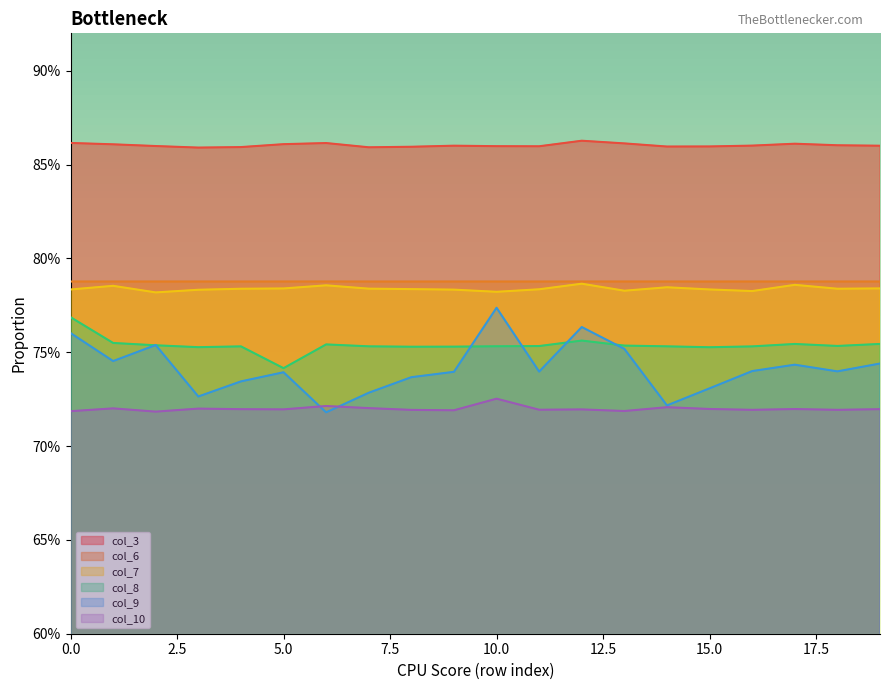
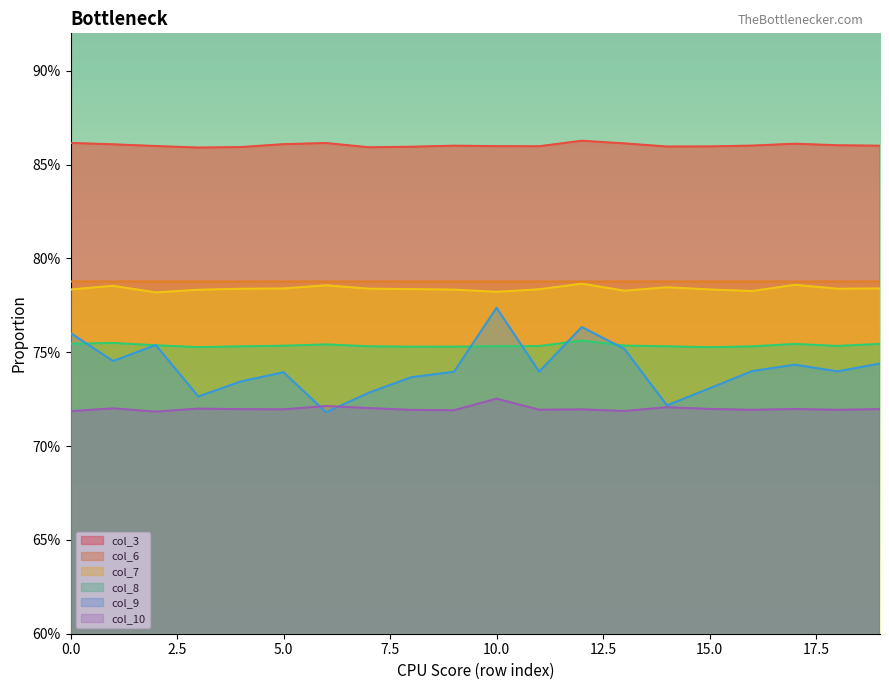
col_8, 0.0: 76.9% -> 75.5%
col_8, 5.0: 74.2% -> 75.3%
